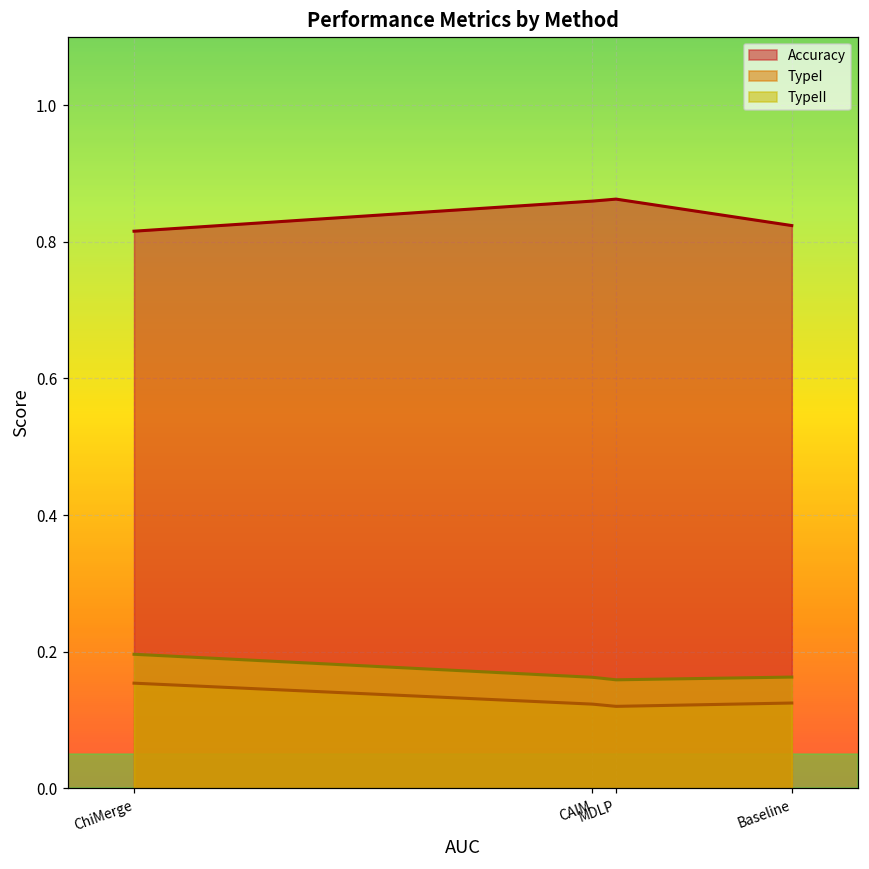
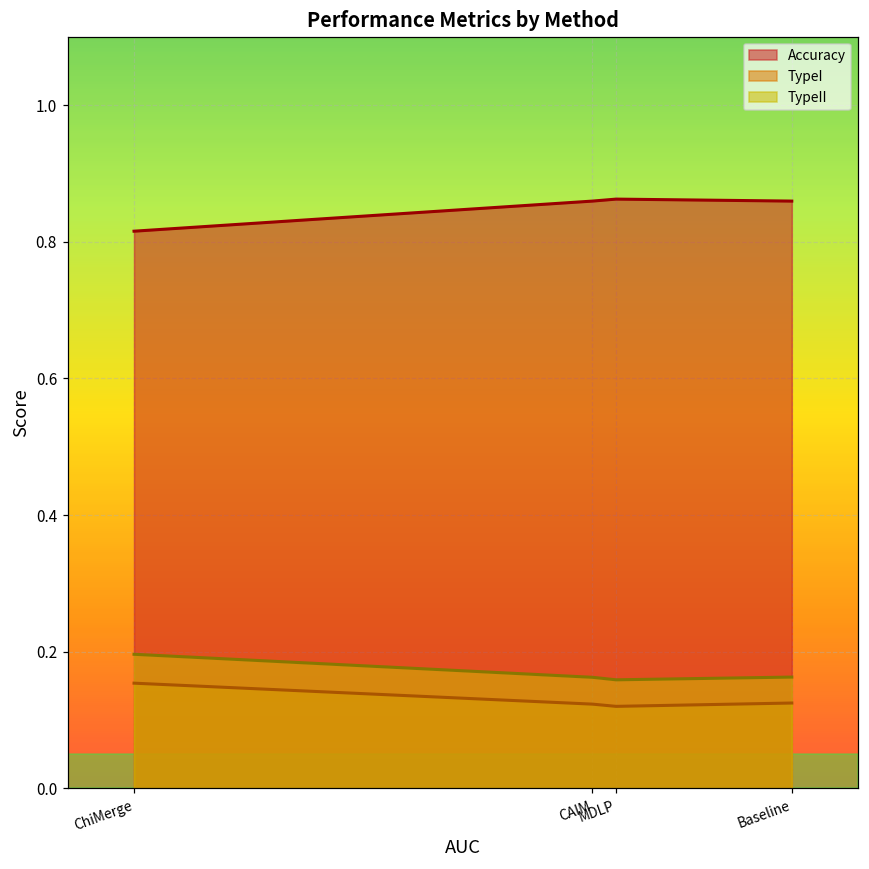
Accuracy, Baseline: 0.82 -> 0.86
